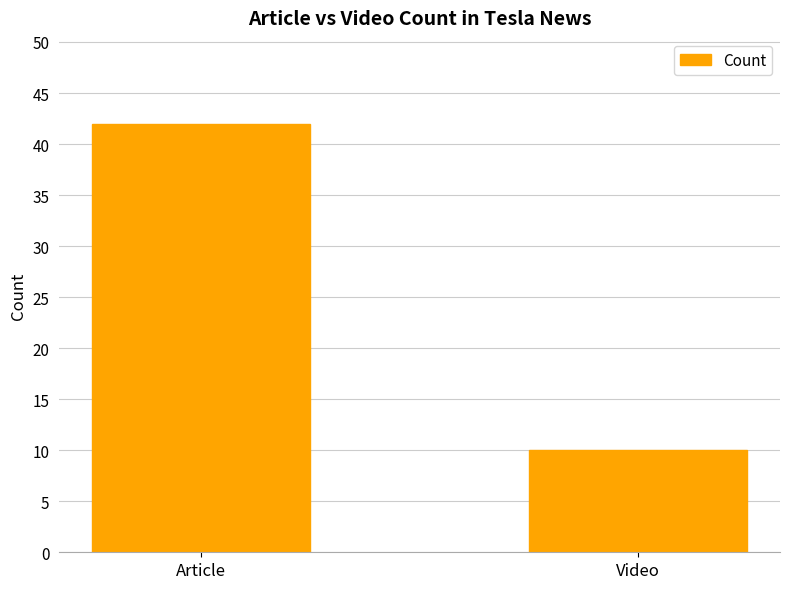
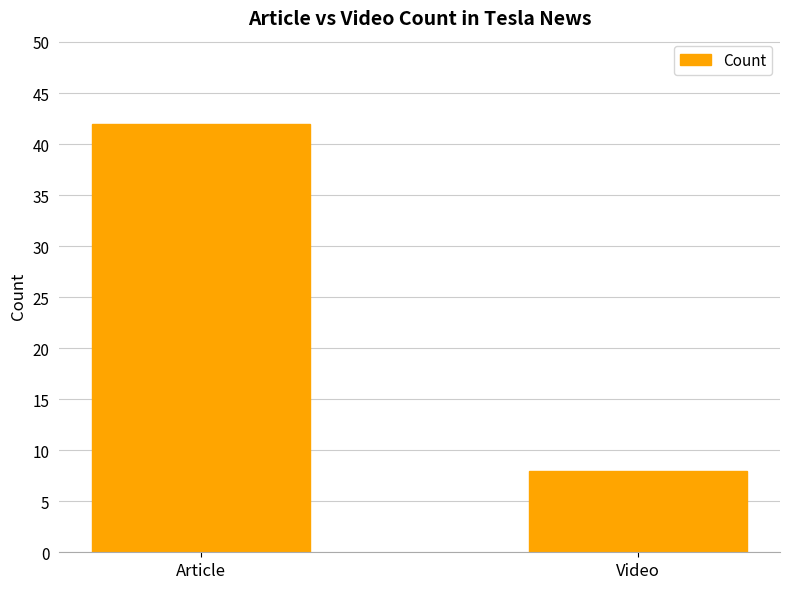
Video: 10 -> 8
